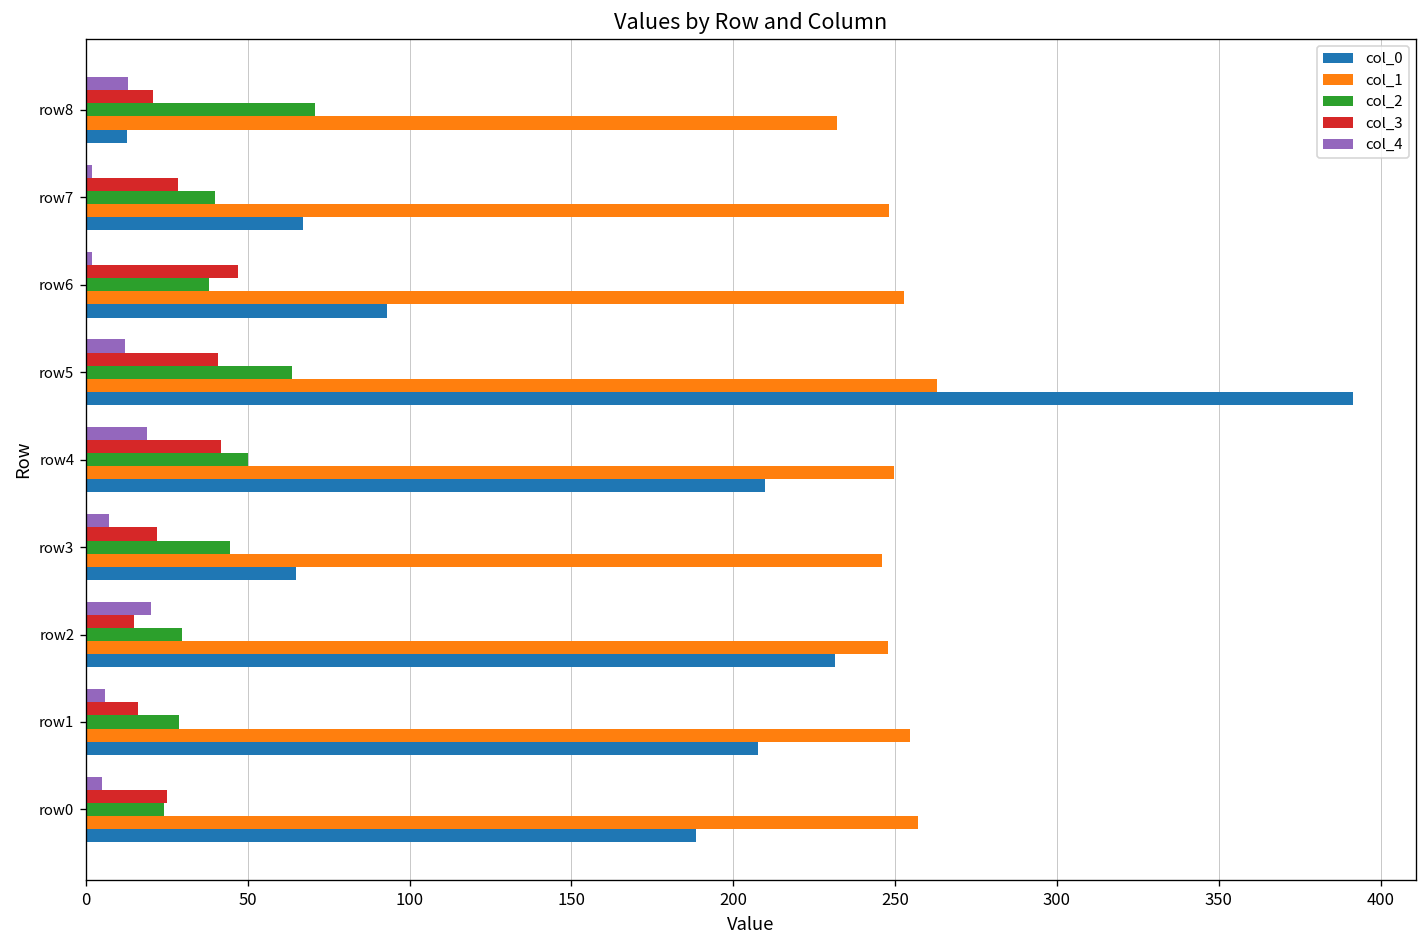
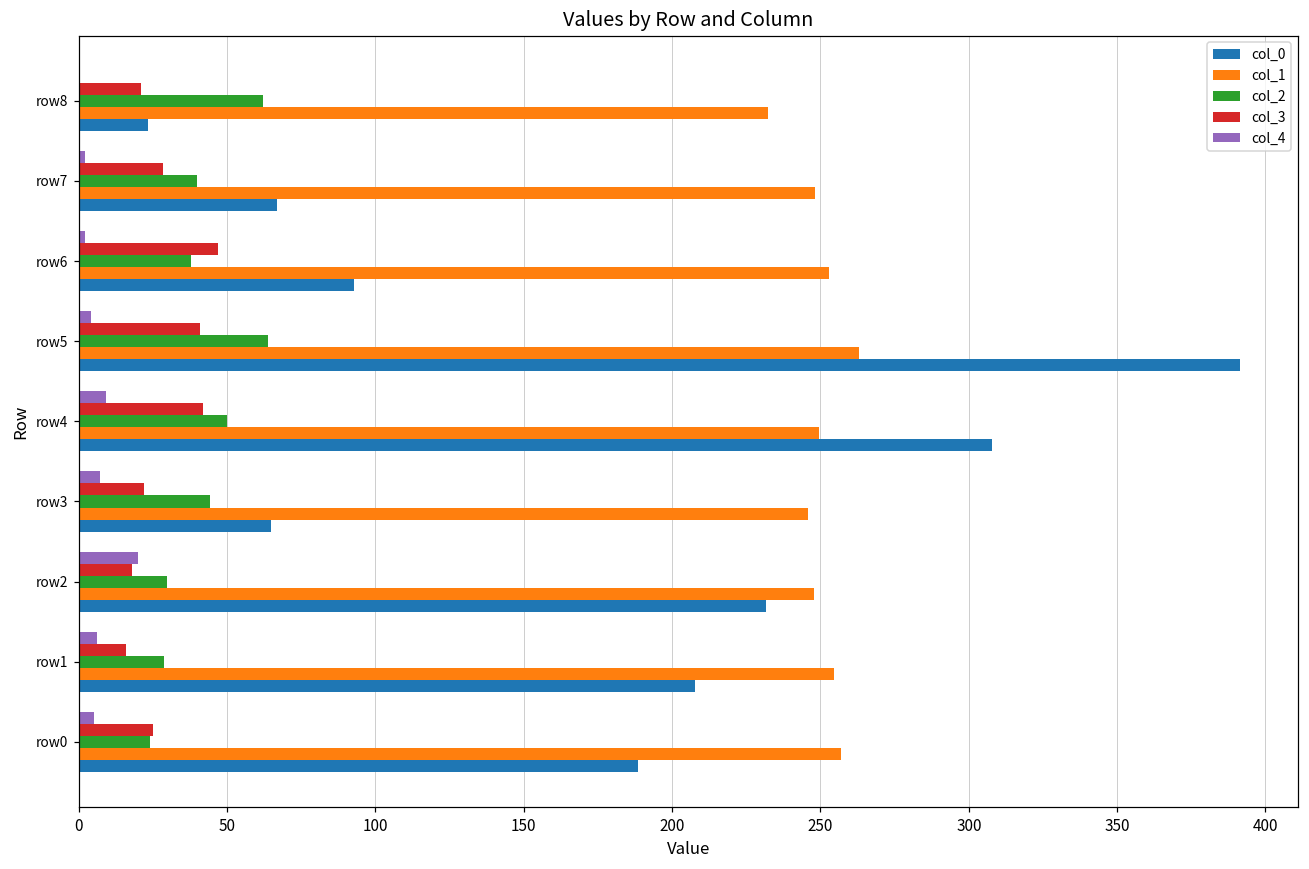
col_4, row8: 13 -> 0
col_2, row8: 71 -> 62
col_0, row8: 13 -> 23
col_4, row5: 12 -> 4
col_4, row4: 19 -> 9
col_0, row4: 210 -> 308
col_3, row2: 15 -> 18
